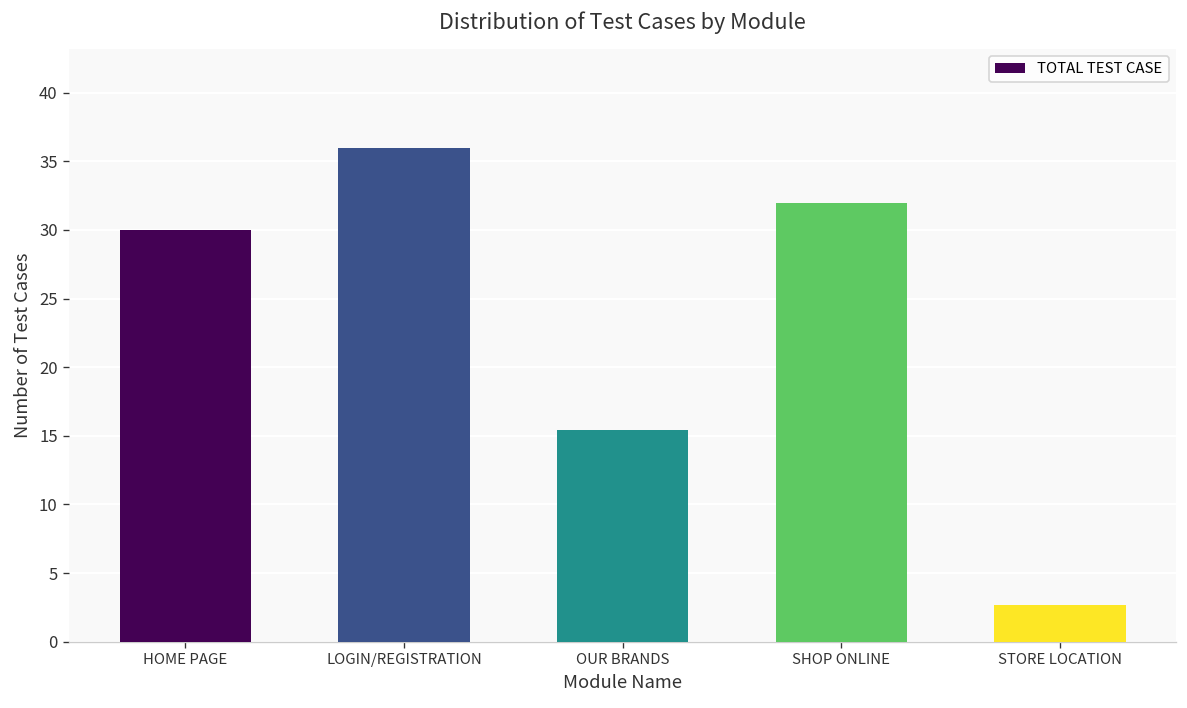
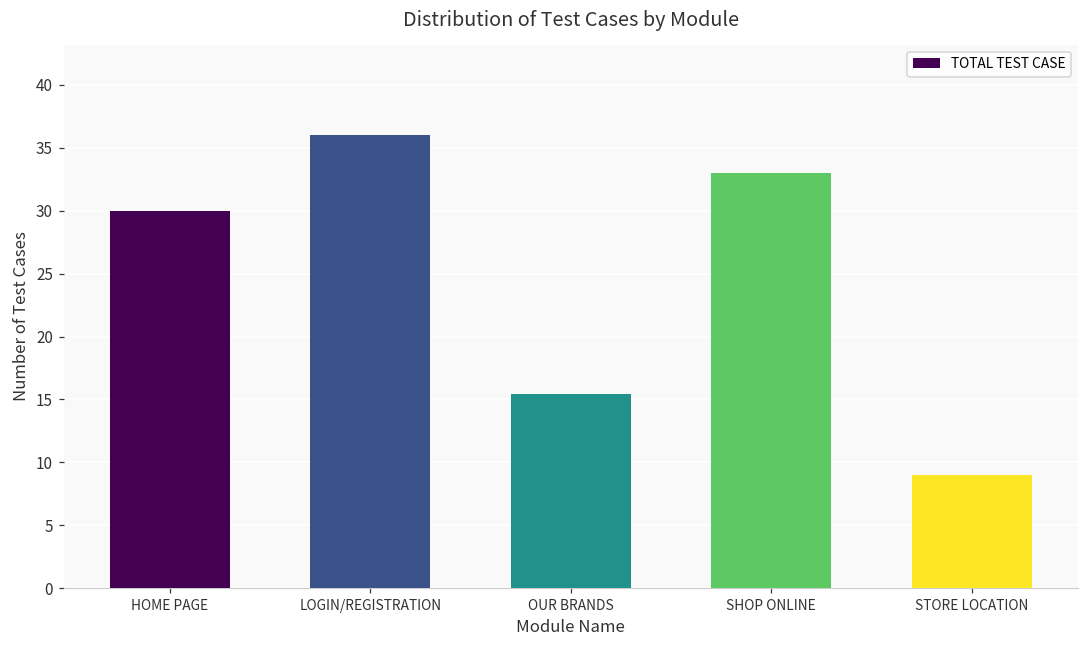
SHOP ONLINE: 32 -> 33
STORE LOCATION: 2.7 -> 9.0
